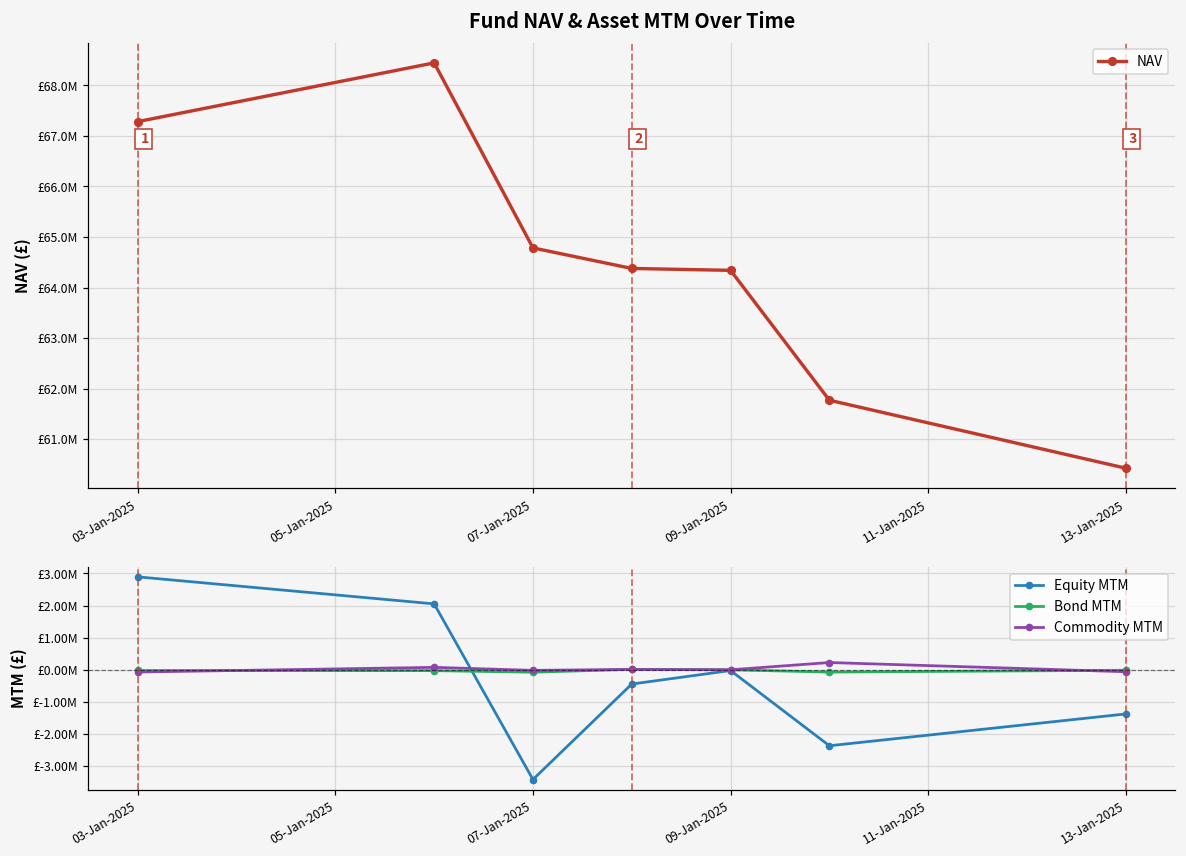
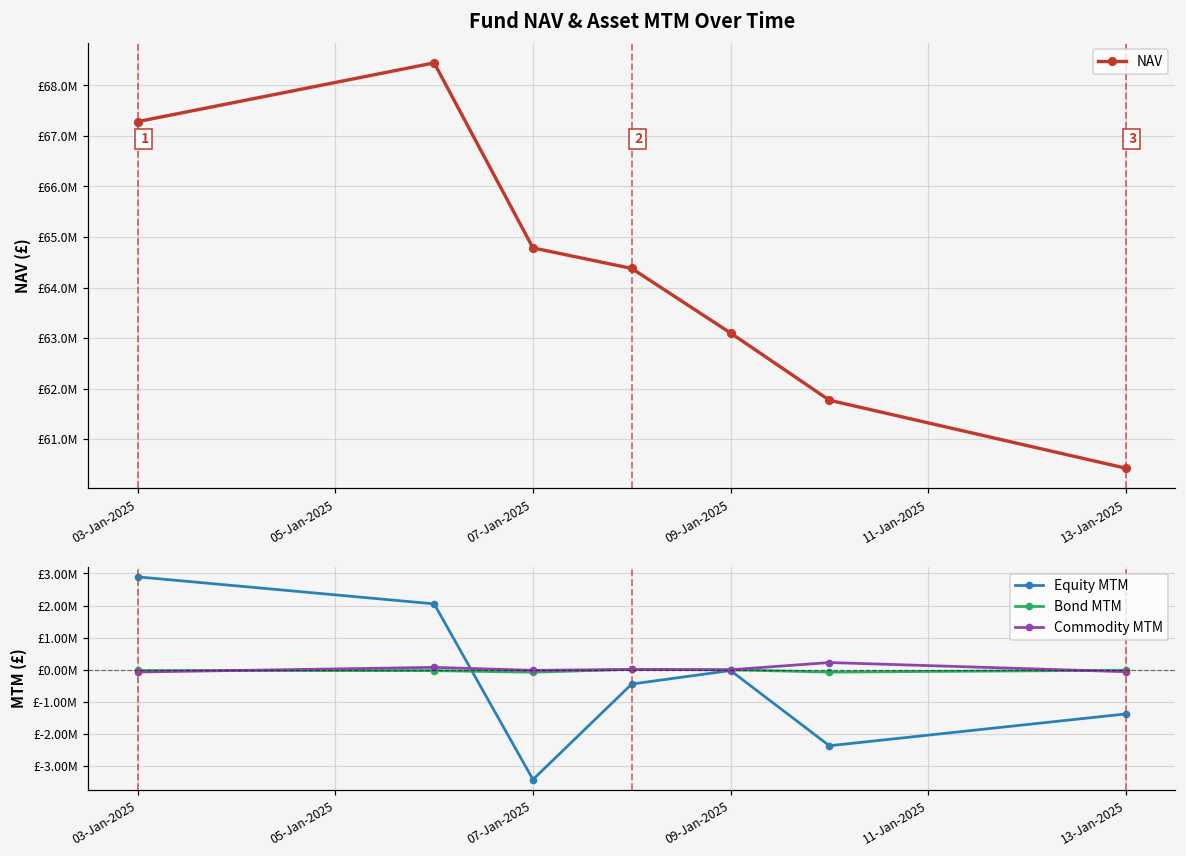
Fund NAV & Asset MTM Over Time, 09-Jan-2025: £64300000 -> £63100000
